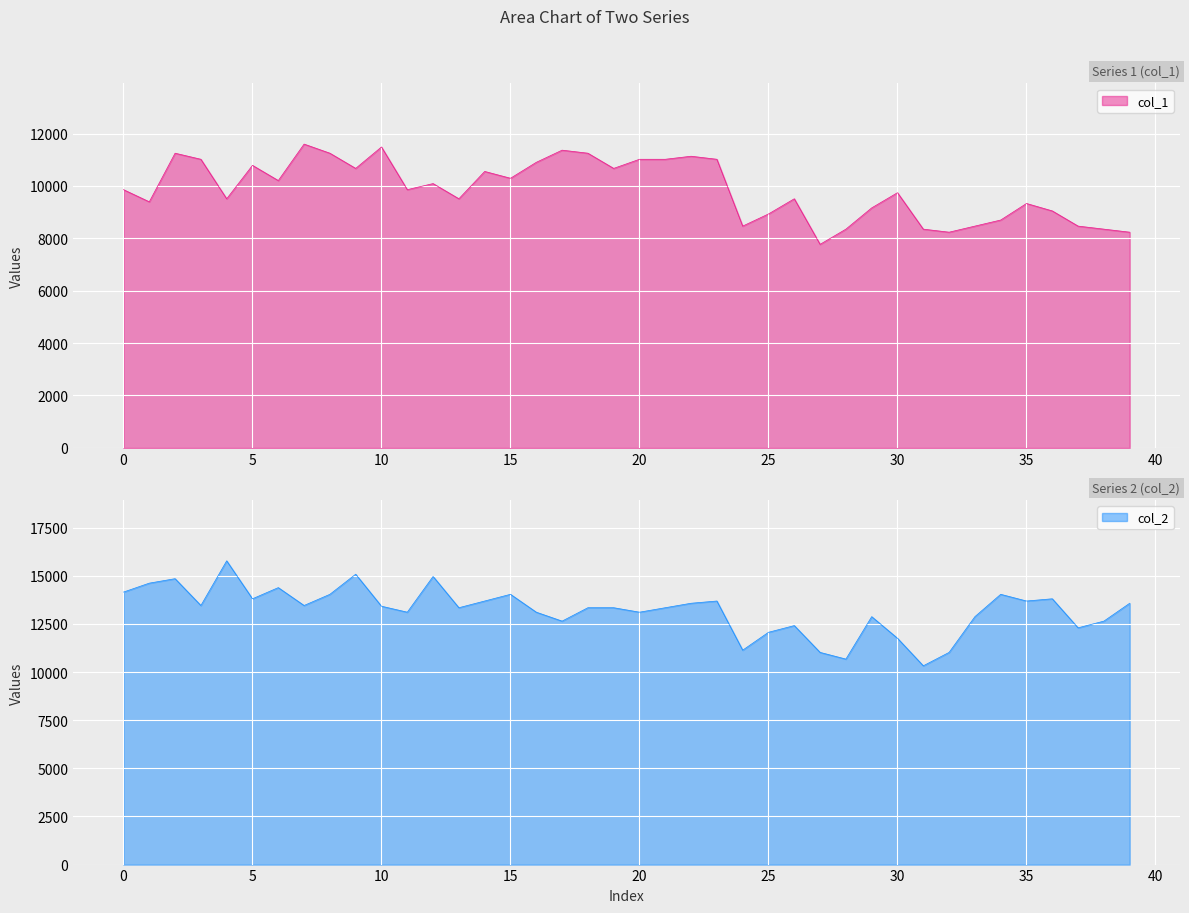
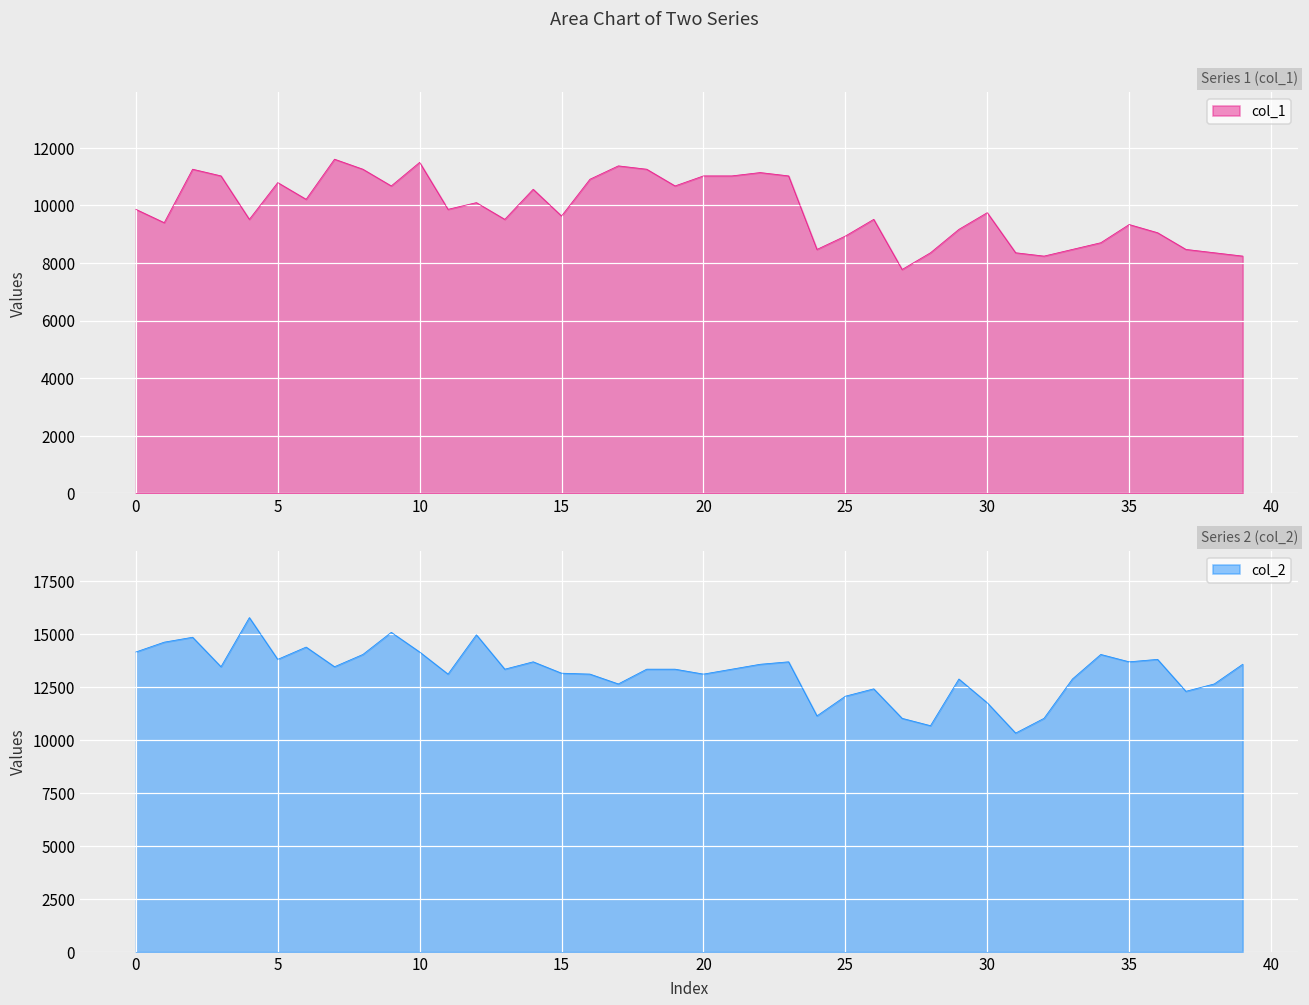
Series 1 (col_1), 15: 10300 -> 9600
Series 2 (col_2), 10: 13400 -> 14200
Series 2 (col_2), 15: 14000 -> 13200
